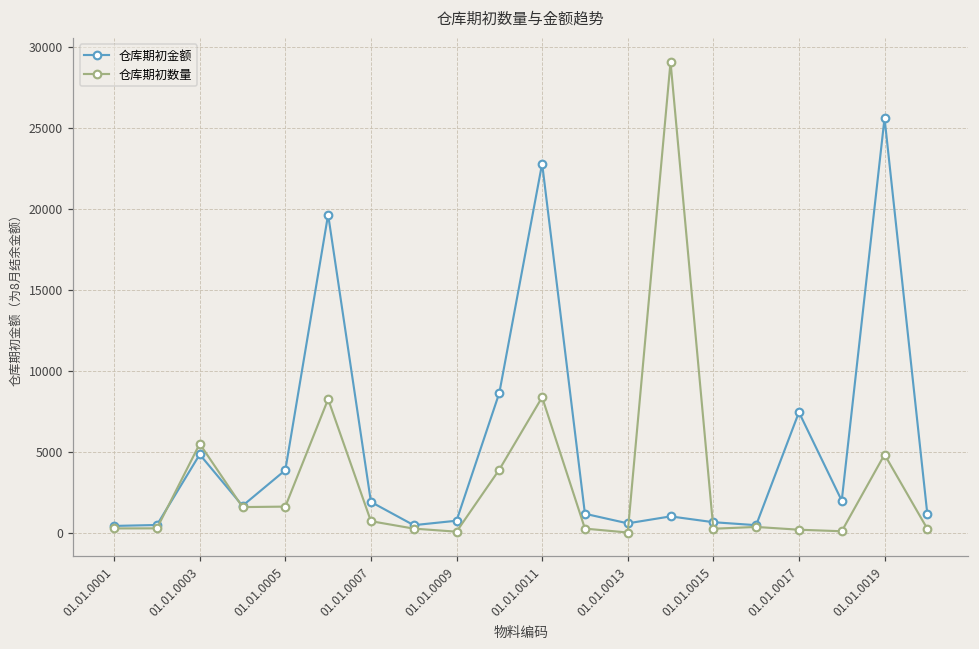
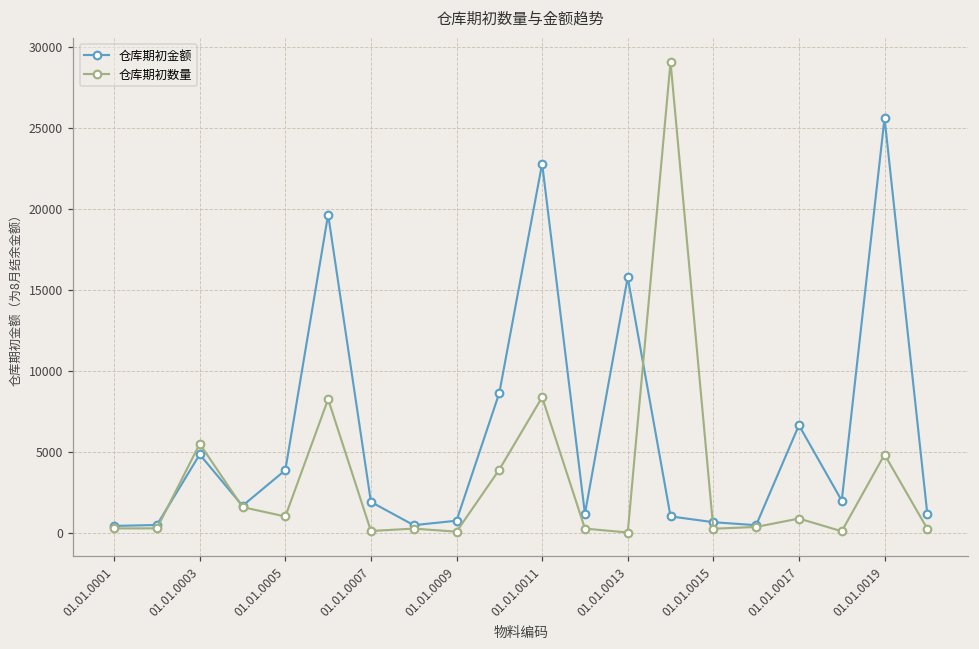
仓库期初数量, 01.01.0005: 1600 -> 1000
仓库期初数量, 01.01.0007: 700 -> 100
仓库期初金额, 01.01.0013: 600 -> 15800
仓库期初金额, 01.01.0017: 7500 -> 6700
仓库期初数量, 01.01.0017: 200 -> 900
